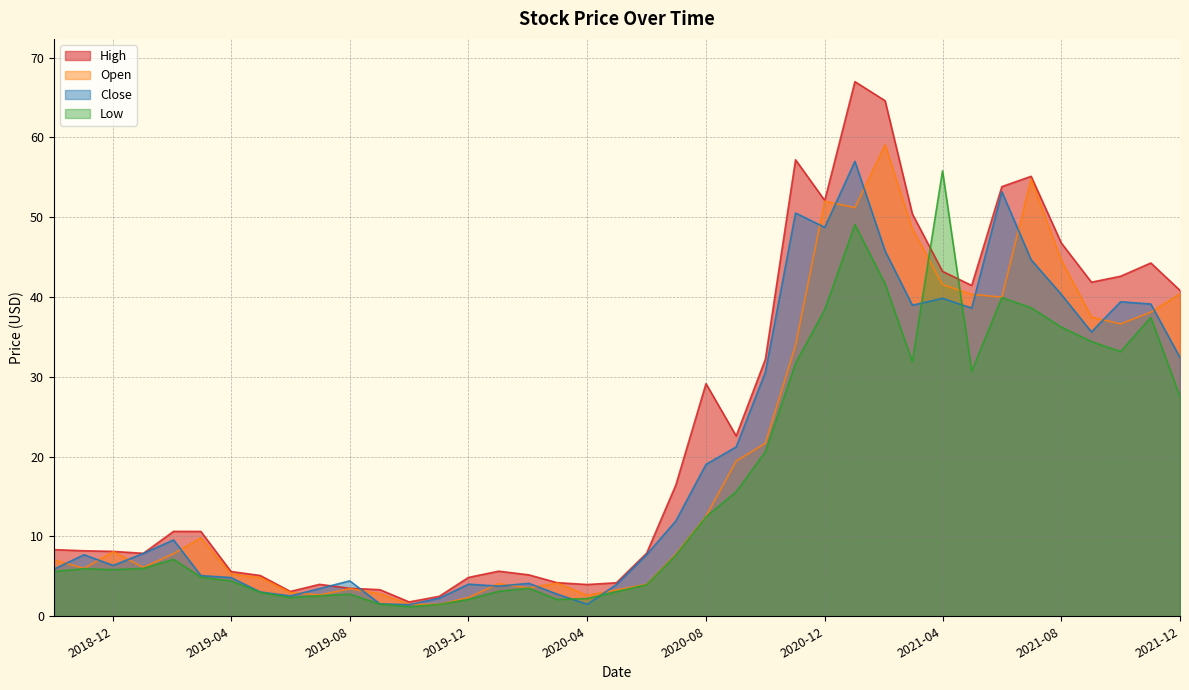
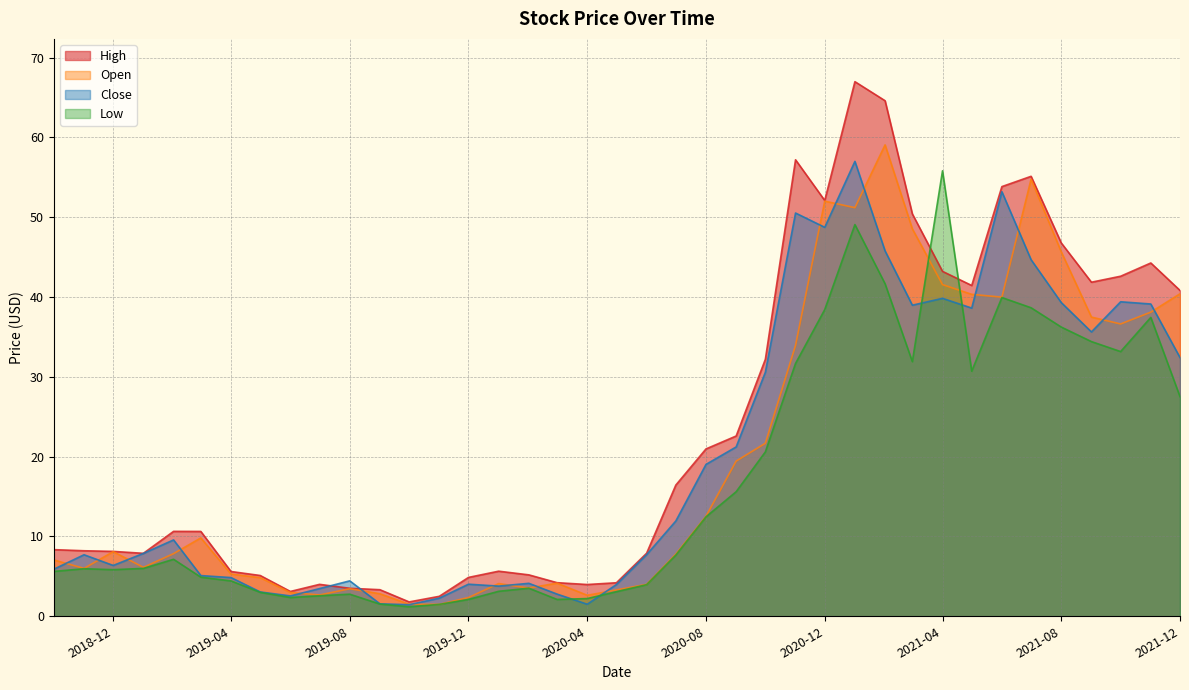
High, 2020-08: 29 -> 21
Open, 2021-08: 45 -> 46
Close, 2021-08: 40 -> 39
